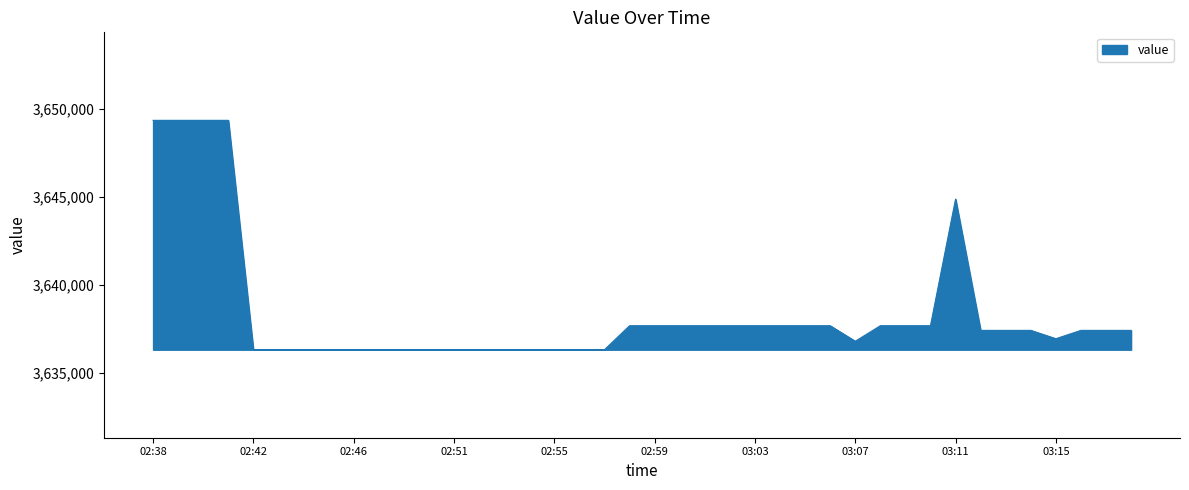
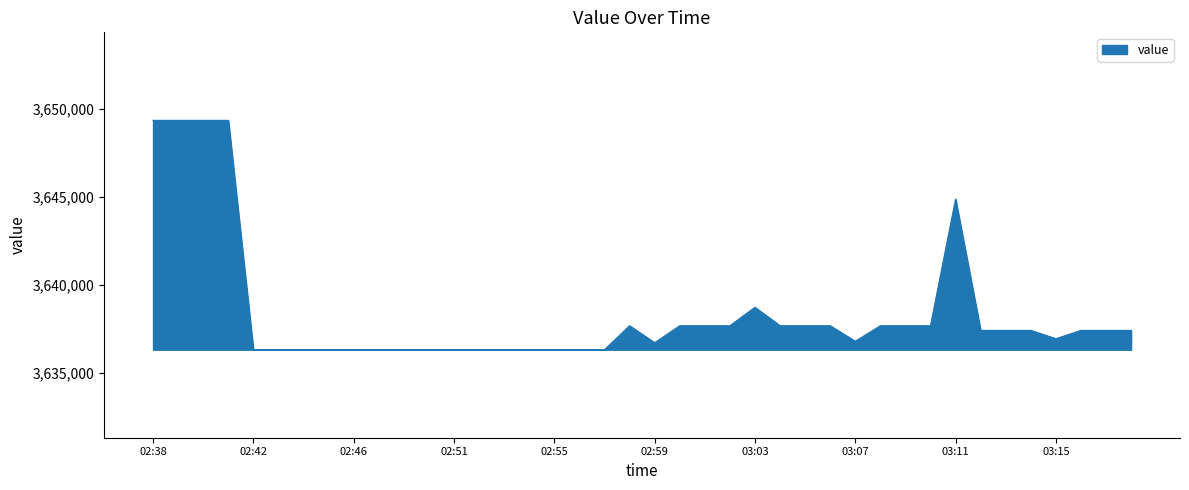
02:59: 3,637,700 -> 3,636,700
03:03: 3,637,700 -> 3,638,700
